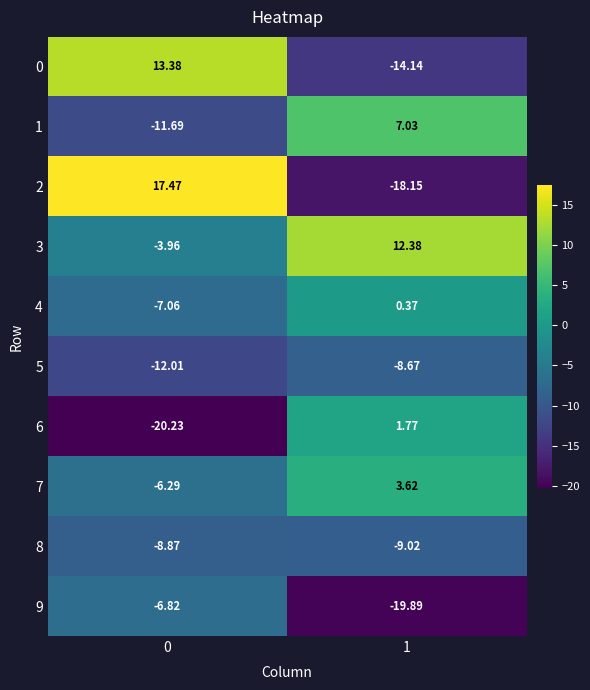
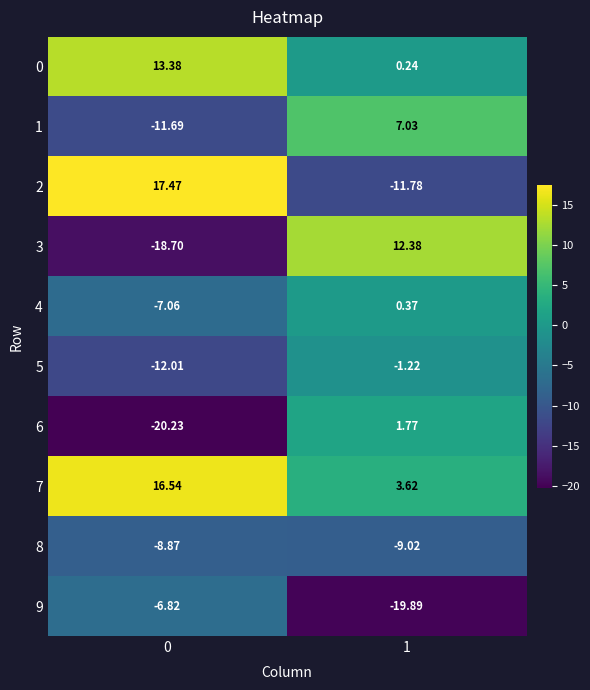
0, 1: -14.14 -> 0.24
2, 1: -18.15 -> -11.78
3, 0: -3.96 -> -18.70
5, 1: -8.67 -> -1.22
7, 0: -6.29 -> 16.54
